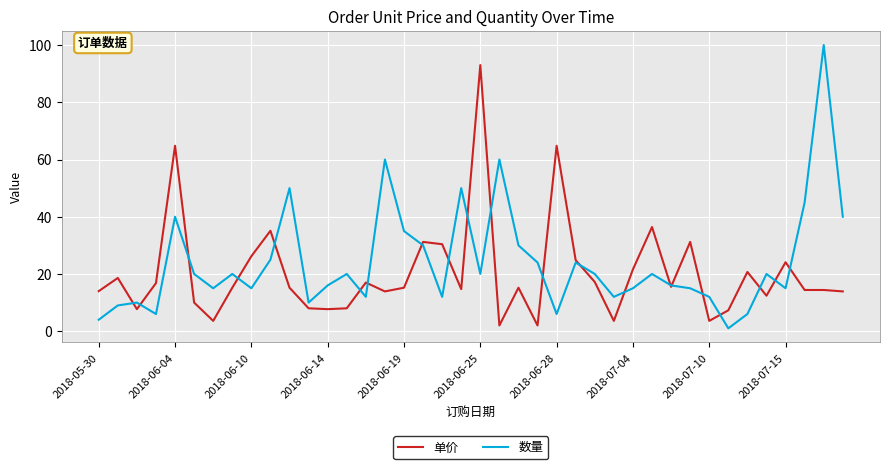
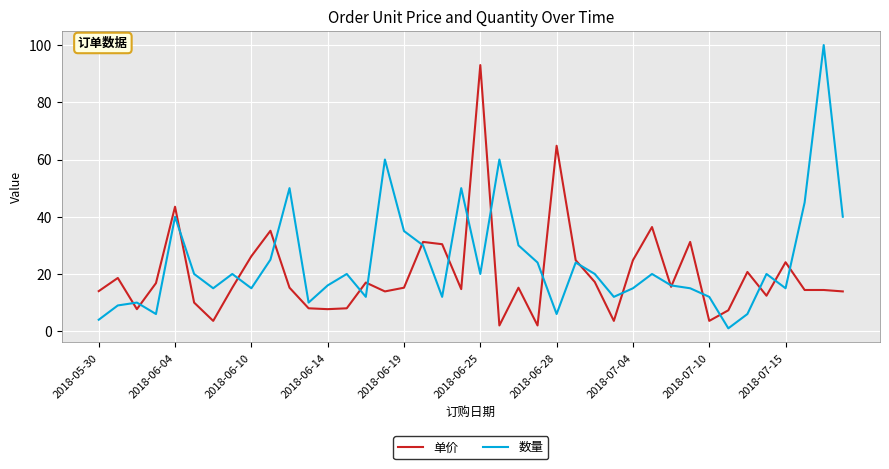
单价, 2018-06-04: 65 -> 44
单价, 2018-07-04: 22 -> 25
